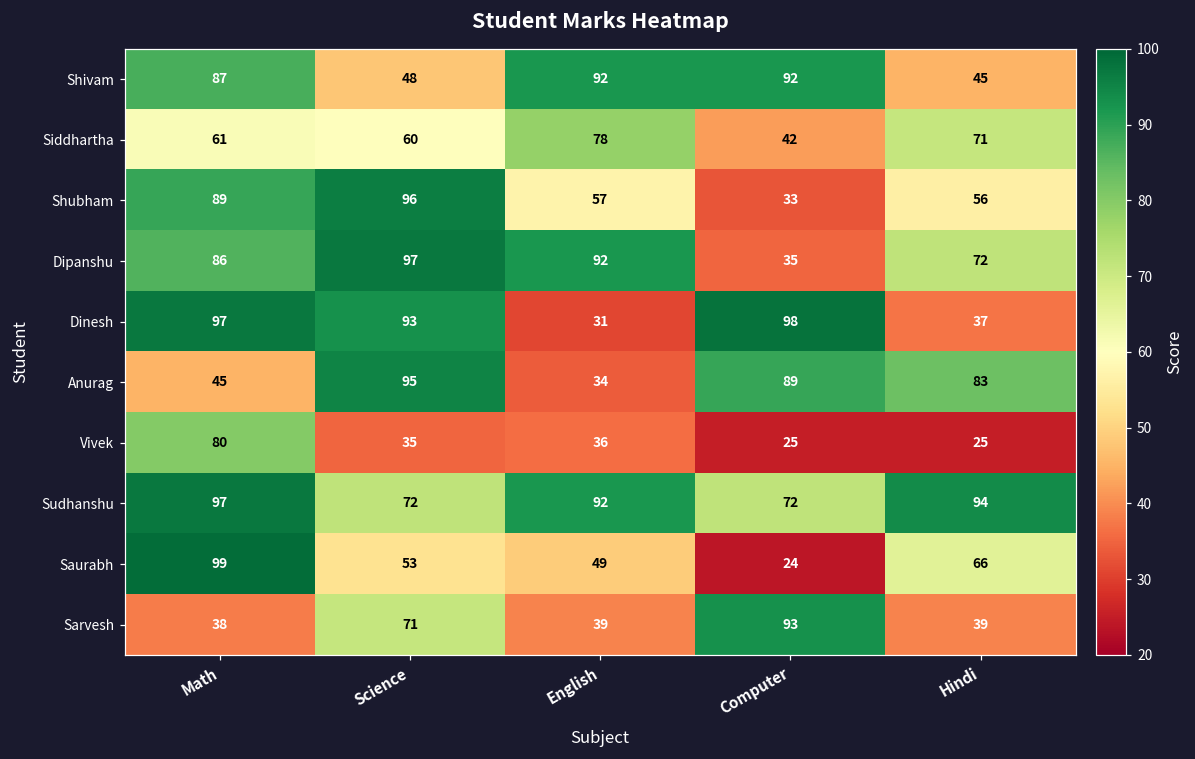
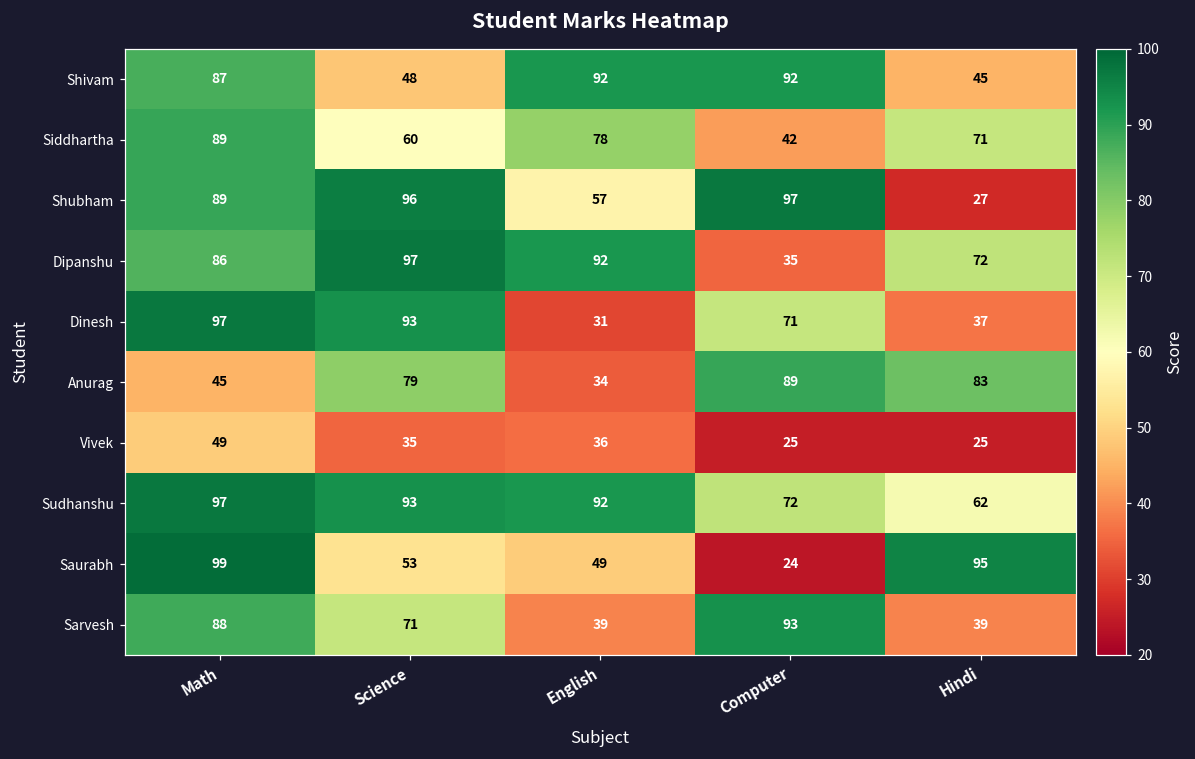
Siddhartha, Math: 61 -> 89
Shubham, Computer: 33 -> 97
Shubham, Hindi: 56 -> 27
Dinesh, Computer: 98 -> 71
Anurag, Science: 95 -> 79
Vivek, Math: 80 -> 49
Sudhanshu, Science: 72 -> 93
Sudhanshu, Hindi: 94 -> 62
Saurabh, Hindi: 66 -> 95
Sarvesh, Math: 38 -> 88
